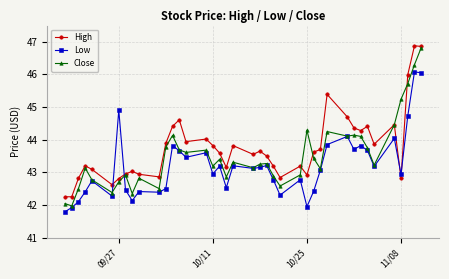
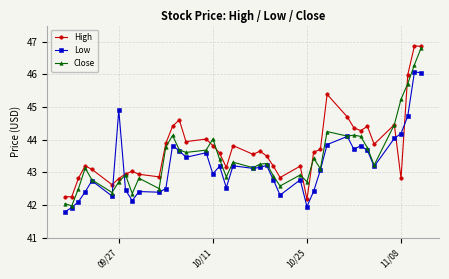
Close, 10/11: 43.2 -> 44.0
High, 10/25: 42.9 -> 42.2
Close, 10/25: 44.3 -> 42.7
Low, 11/08: 42.9 -> 44.2
